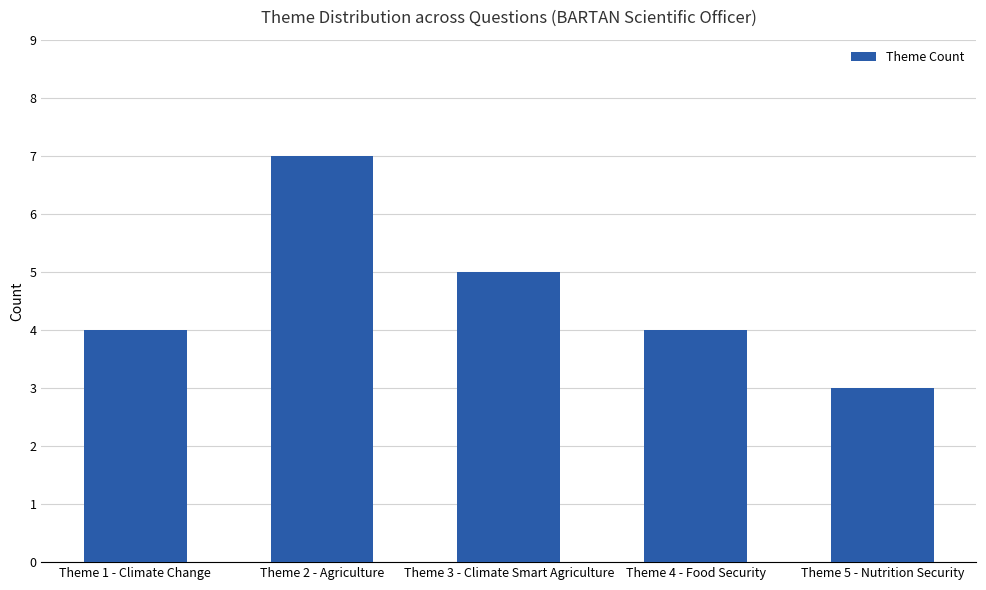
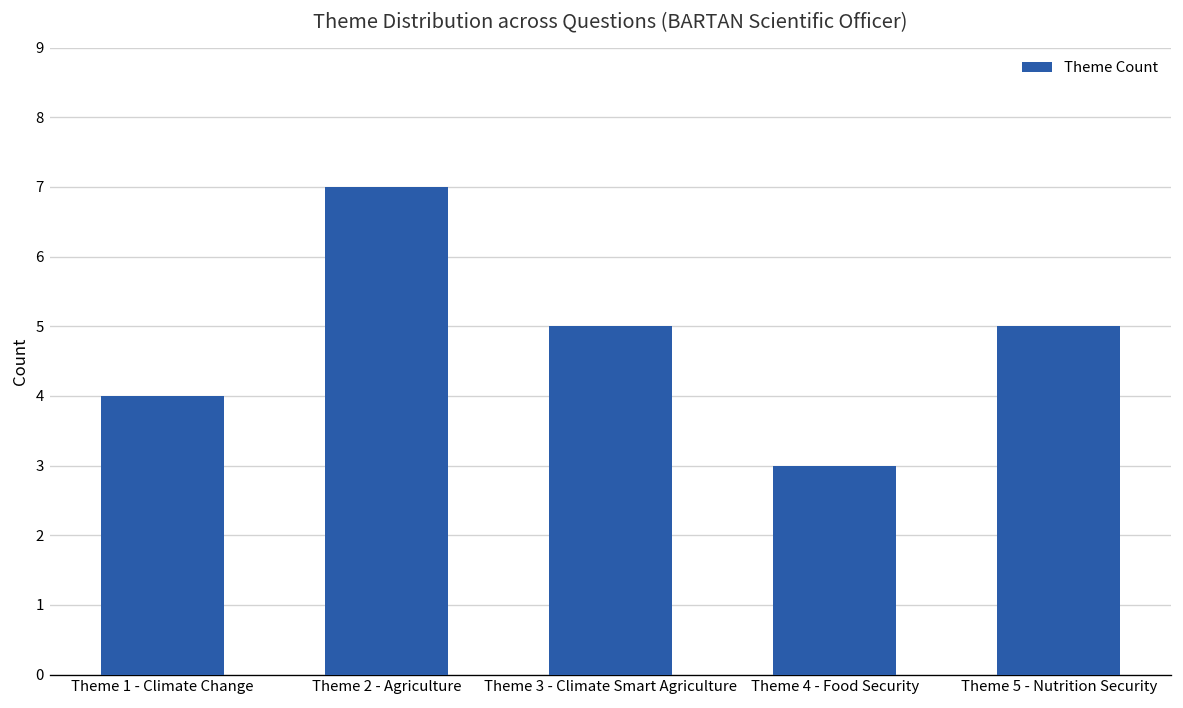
Theme 4 - Food Security: 4 -> 3
Theme 5 - Nutrition Security: 3 -> 5
